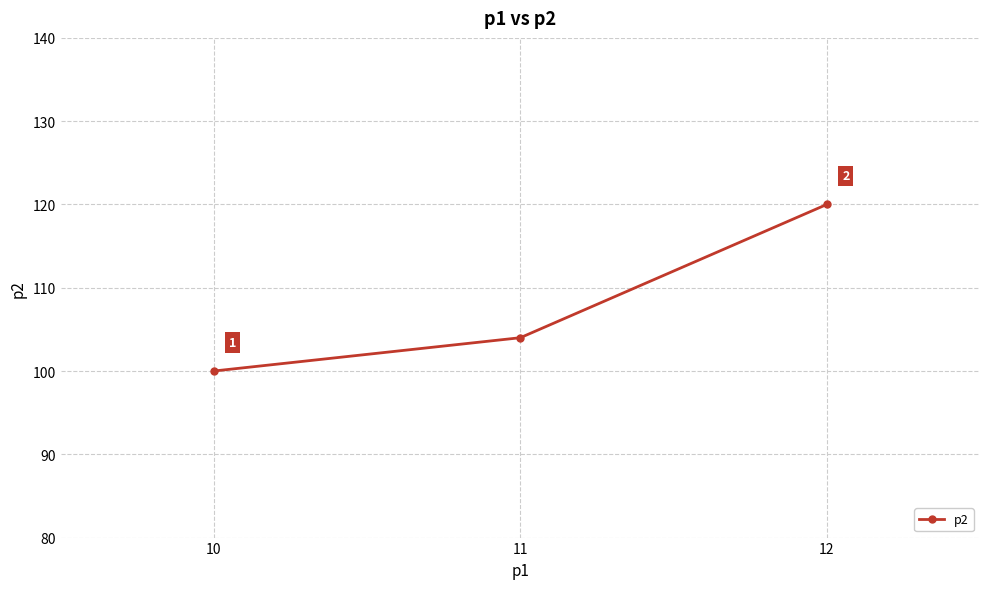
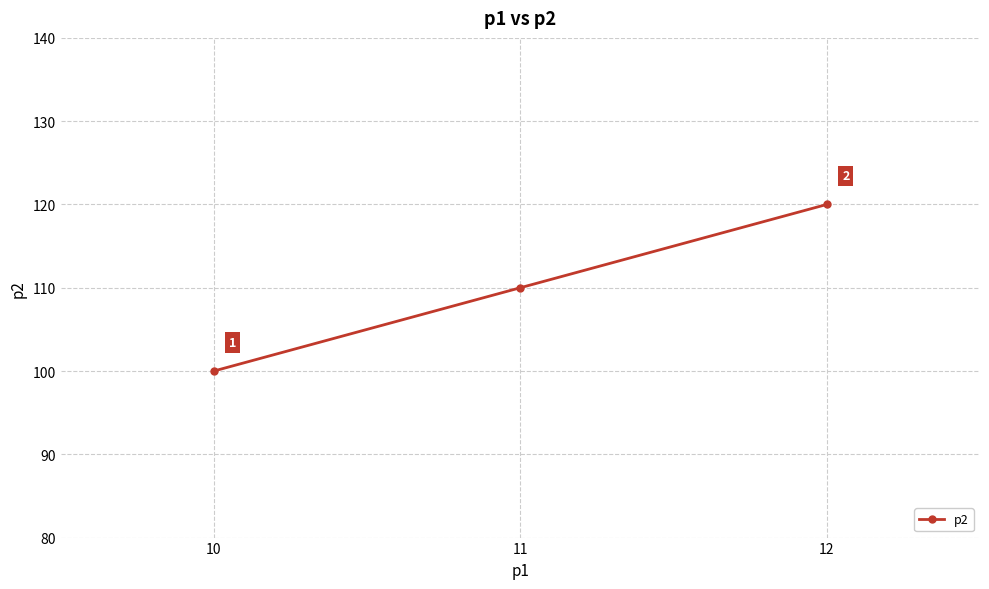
11: 104 -> 110
